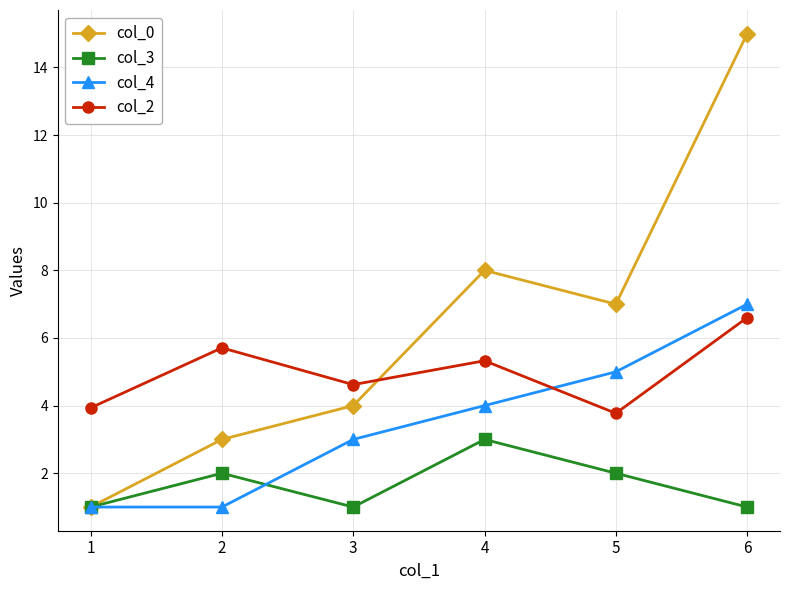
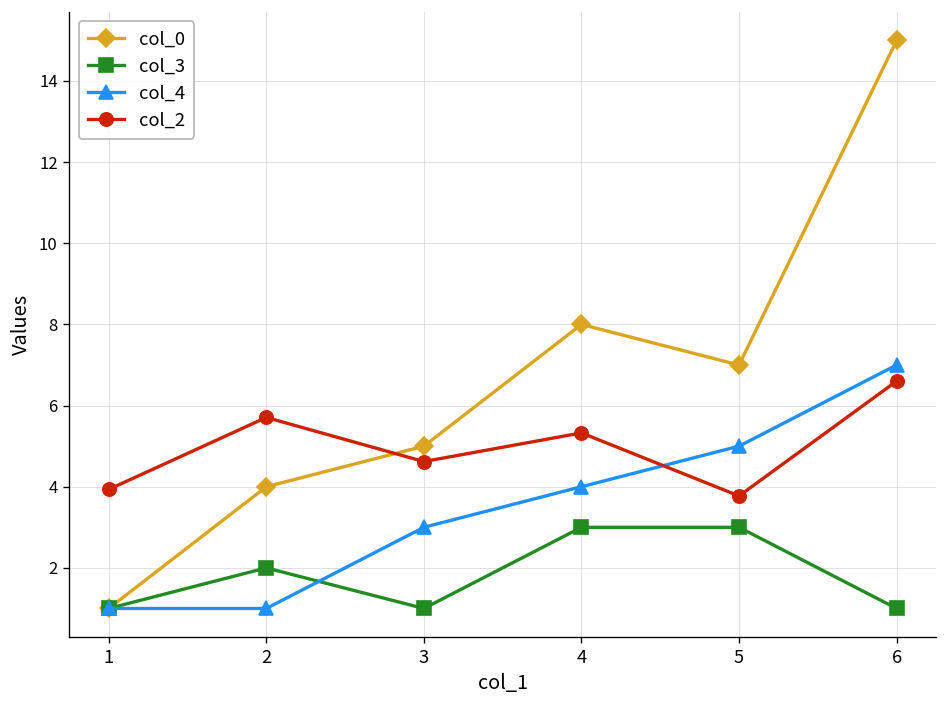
col_0, 2: 3 -> 4
col_0, 3: 4 -> 5
col_3, 5: 2 -> 3
